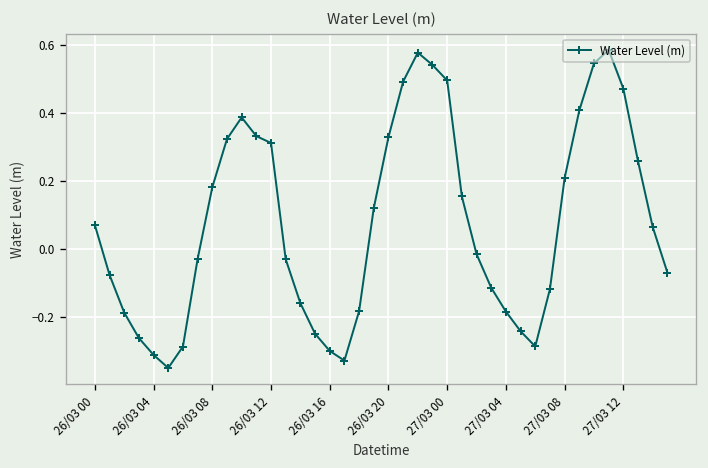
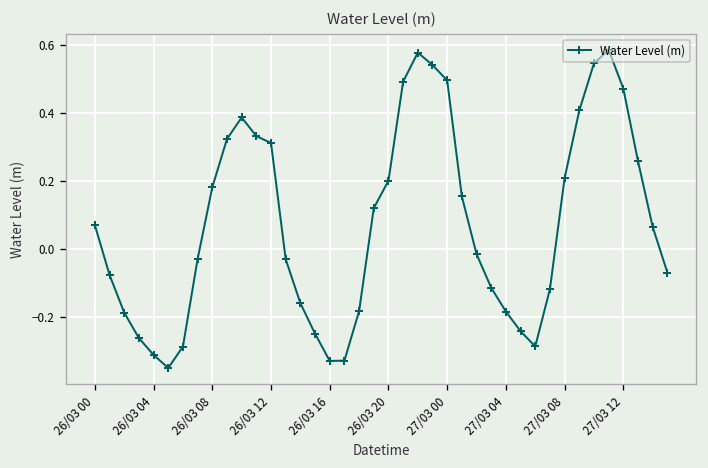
26/03 16: -0.30 -> -0.33
26/03 20: 0.33 -> 0.20
